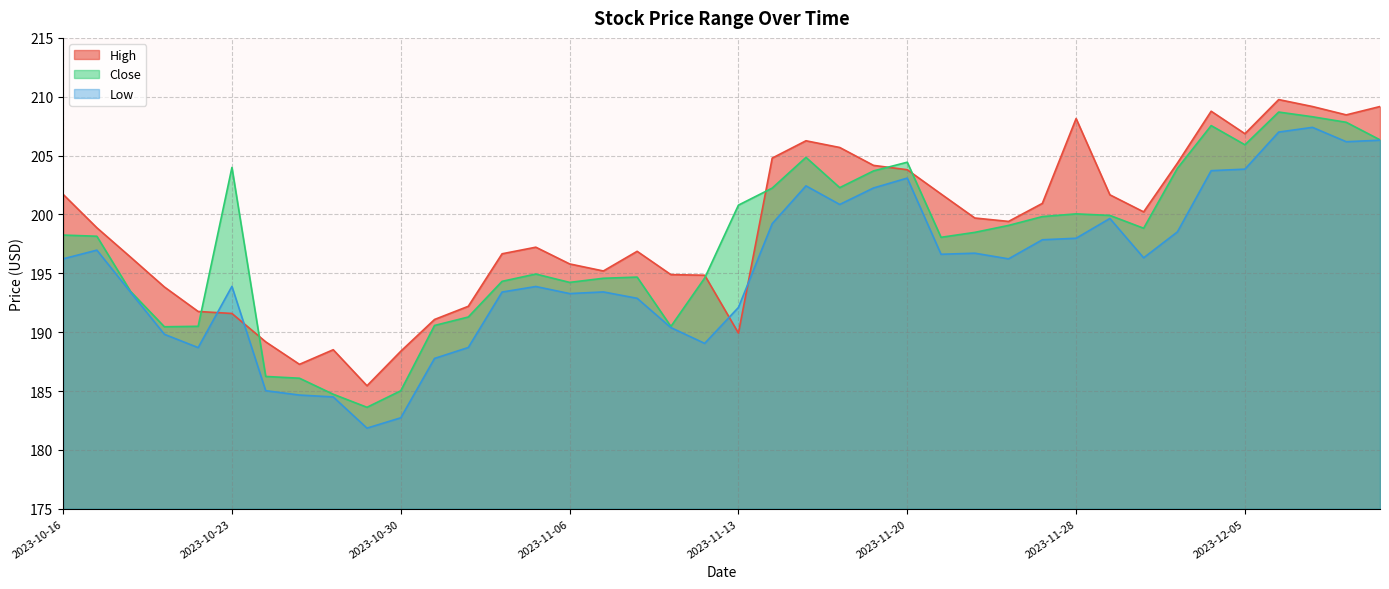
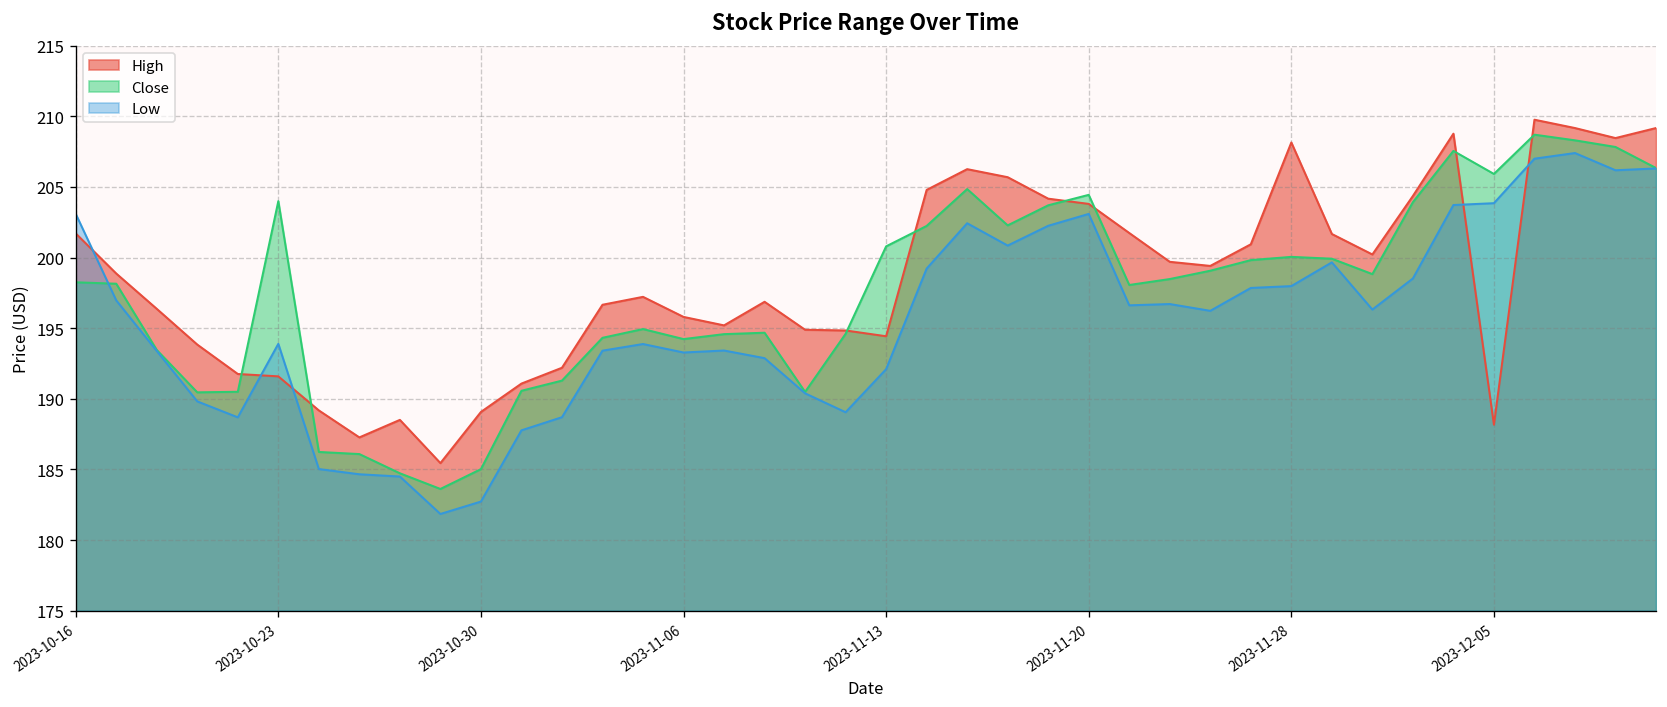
Low, 2023-10-16: 196.2 -> 203.1
High, 2023-10-30: 188.4 -> 189.1
High, 2023-11-13: 189.9 -> 194.4
High, 2023-12-05: 206.9 -> 188.2
